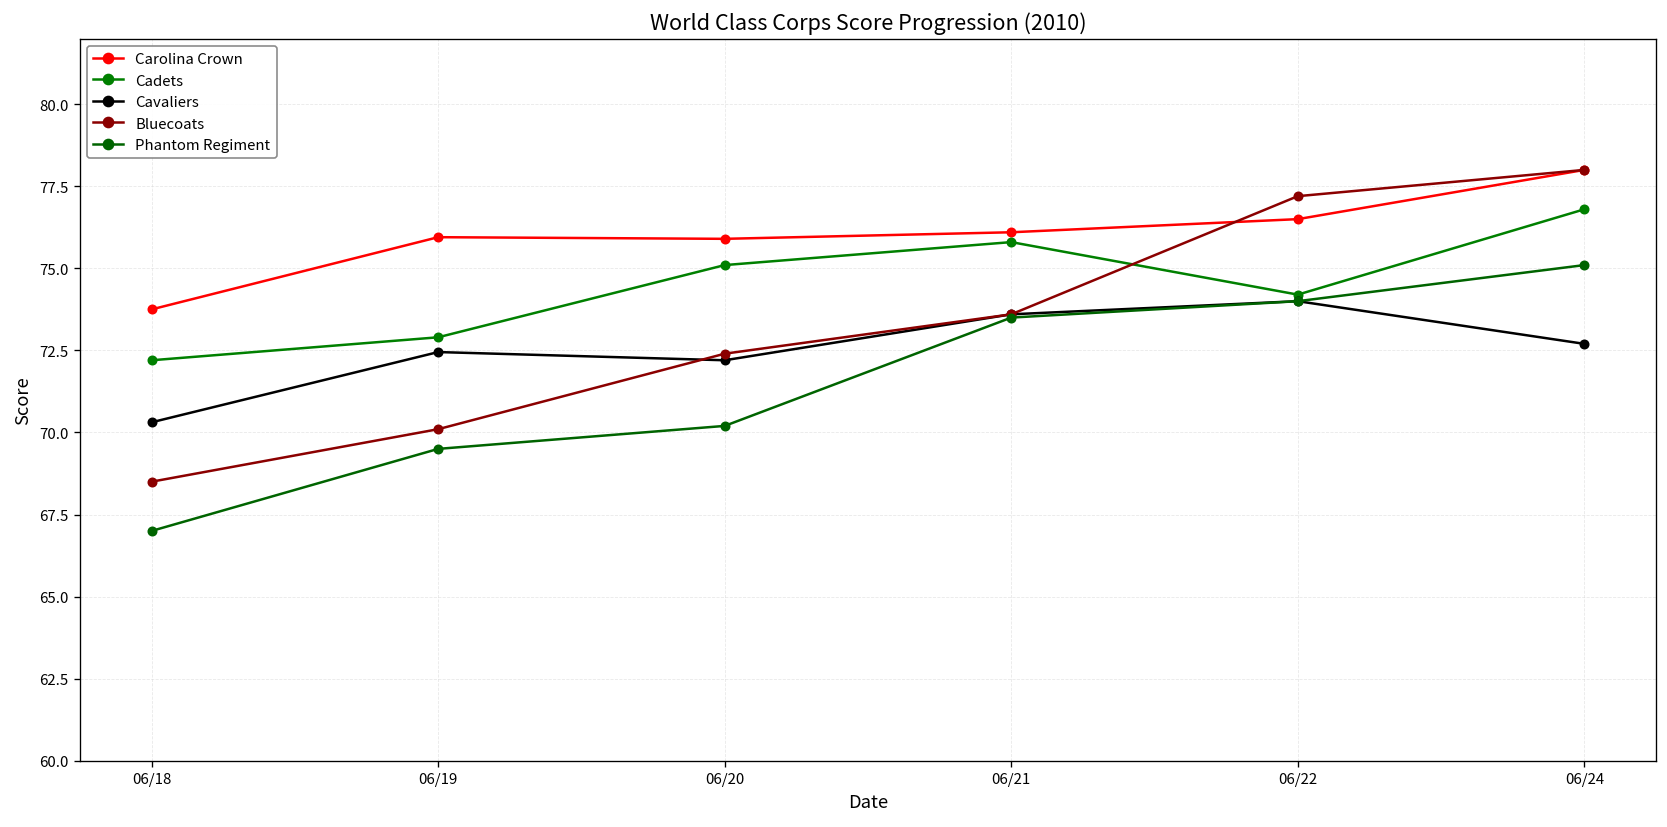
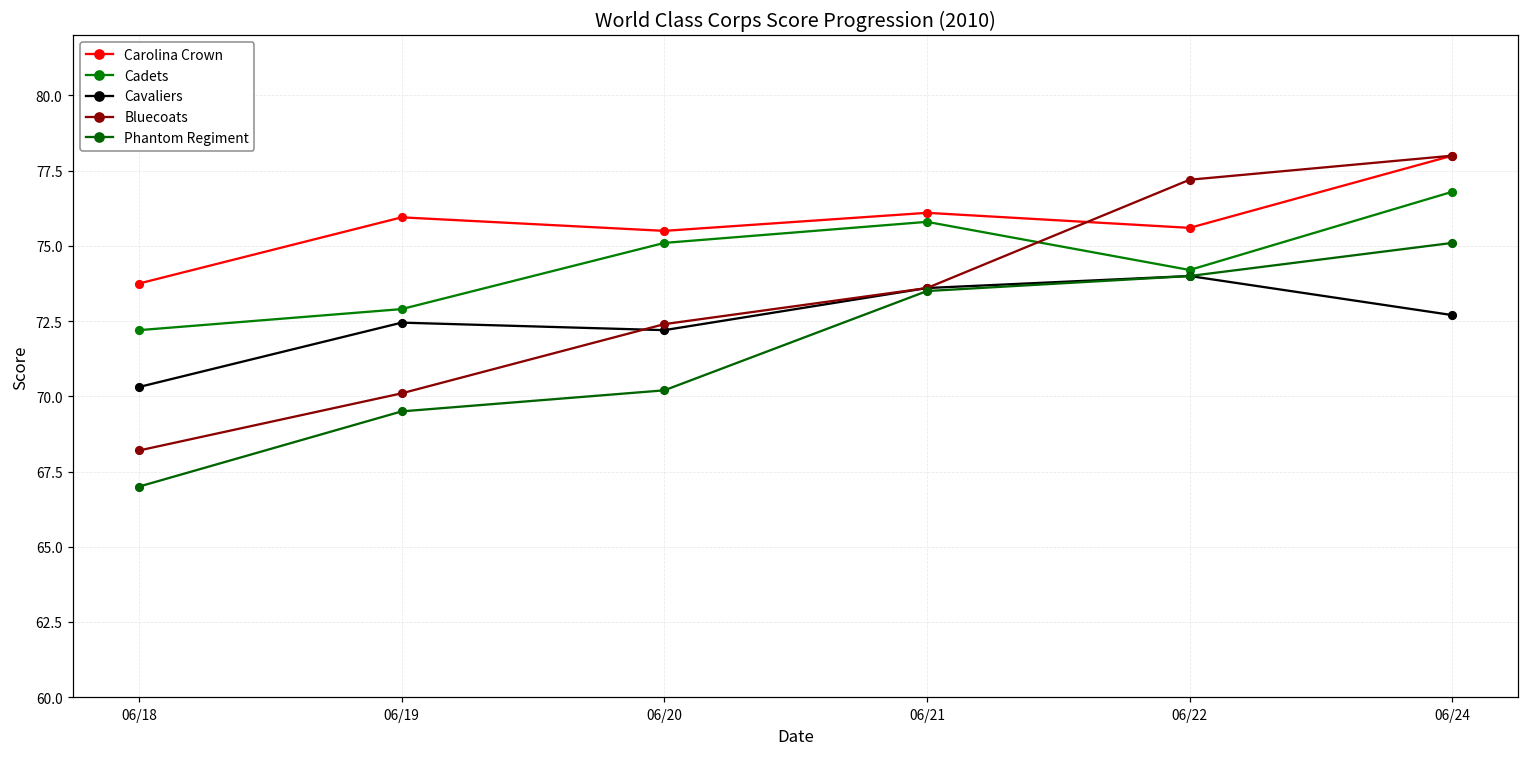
Bluecoats, 06/18: 68.5 -> 68.2
Carolina Crown, 06/20: 75.9 -> 75.5
Carolina Crown, 06/22: 76.5 -> 75.6
